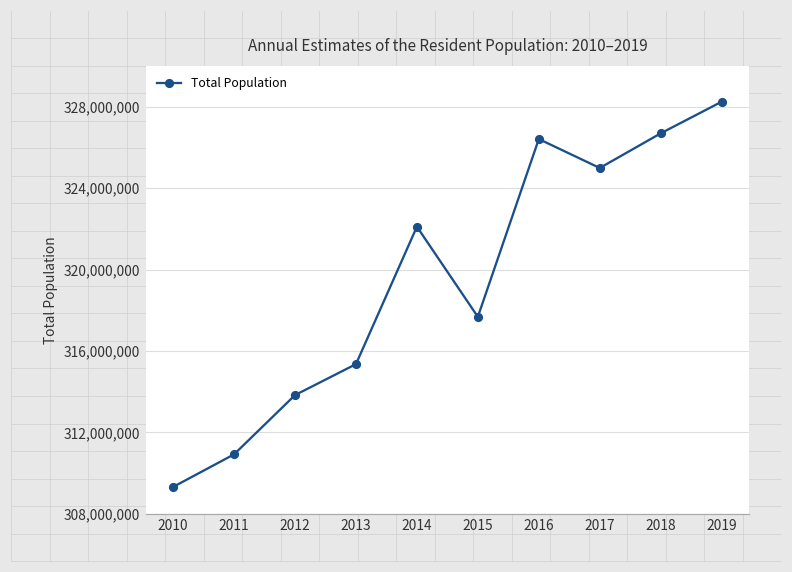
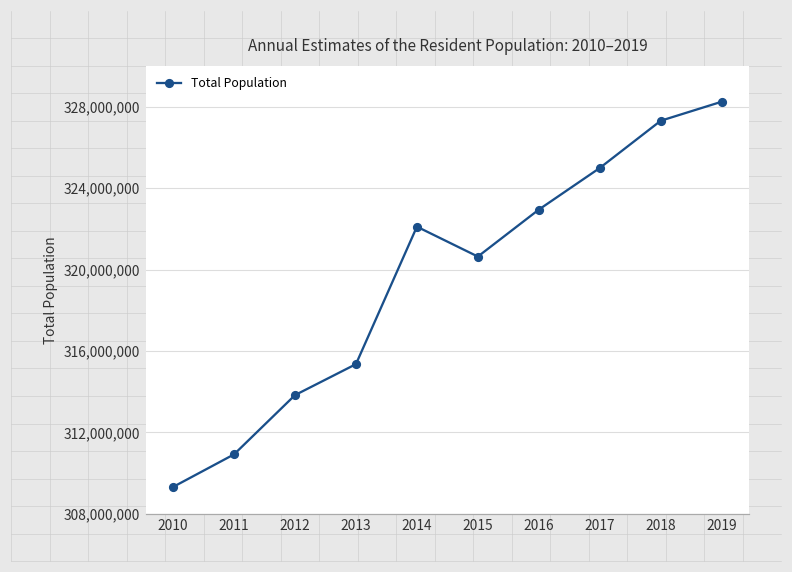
2015: 317,700,000 -> 320,600,000
2016: 326,400,000 -> 322,900,000
2018: 326,700,000 -> 327,300,000
